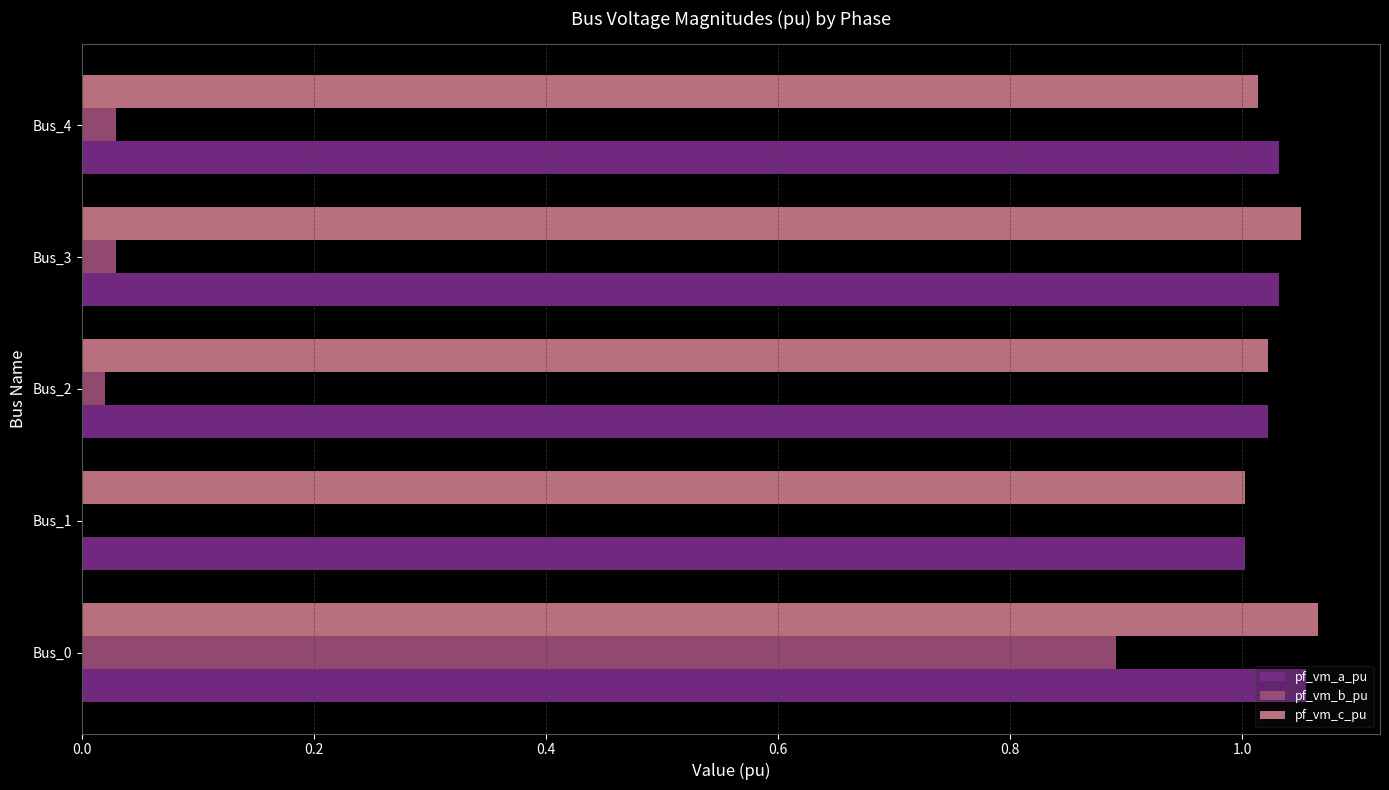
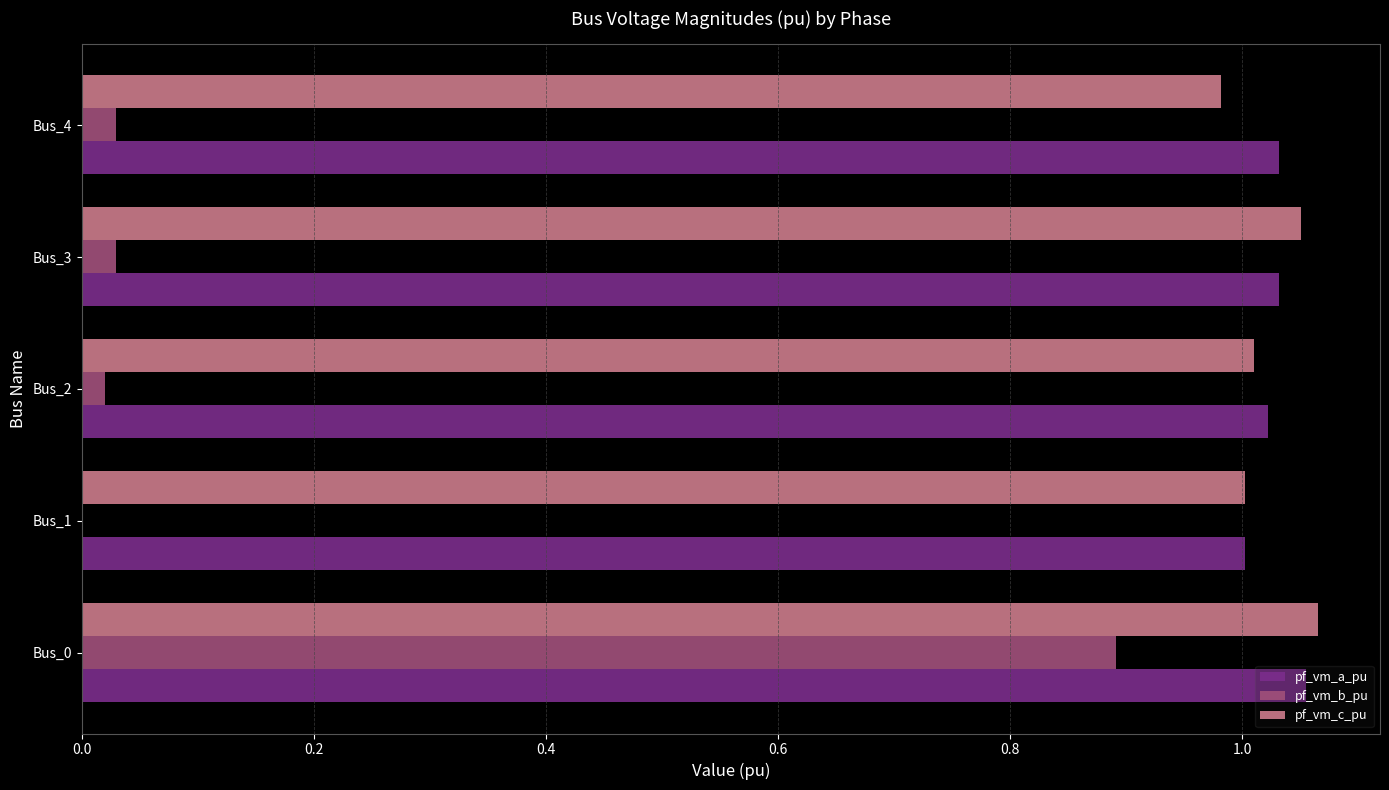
pf_vm_c_pu, Bus_4: 1.014 -> 0.982
pf_vm_c_pu, Bus_2: 1.022 -> 1.010
